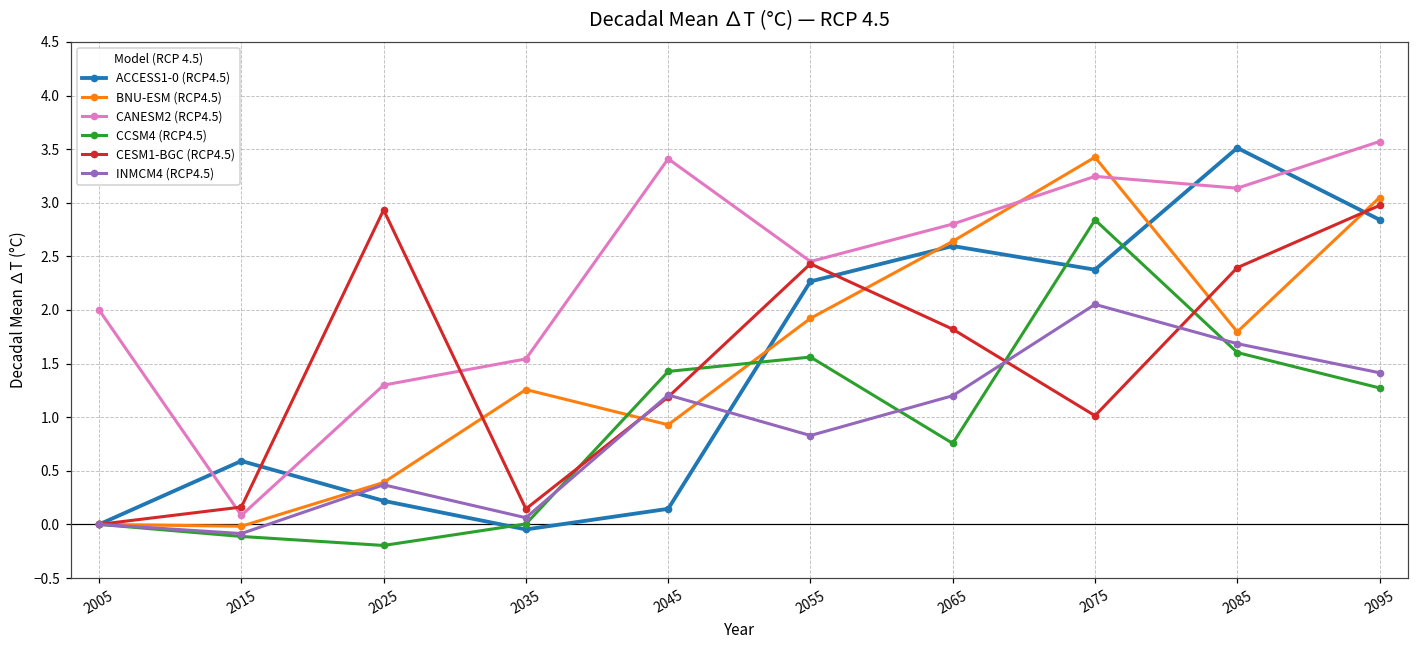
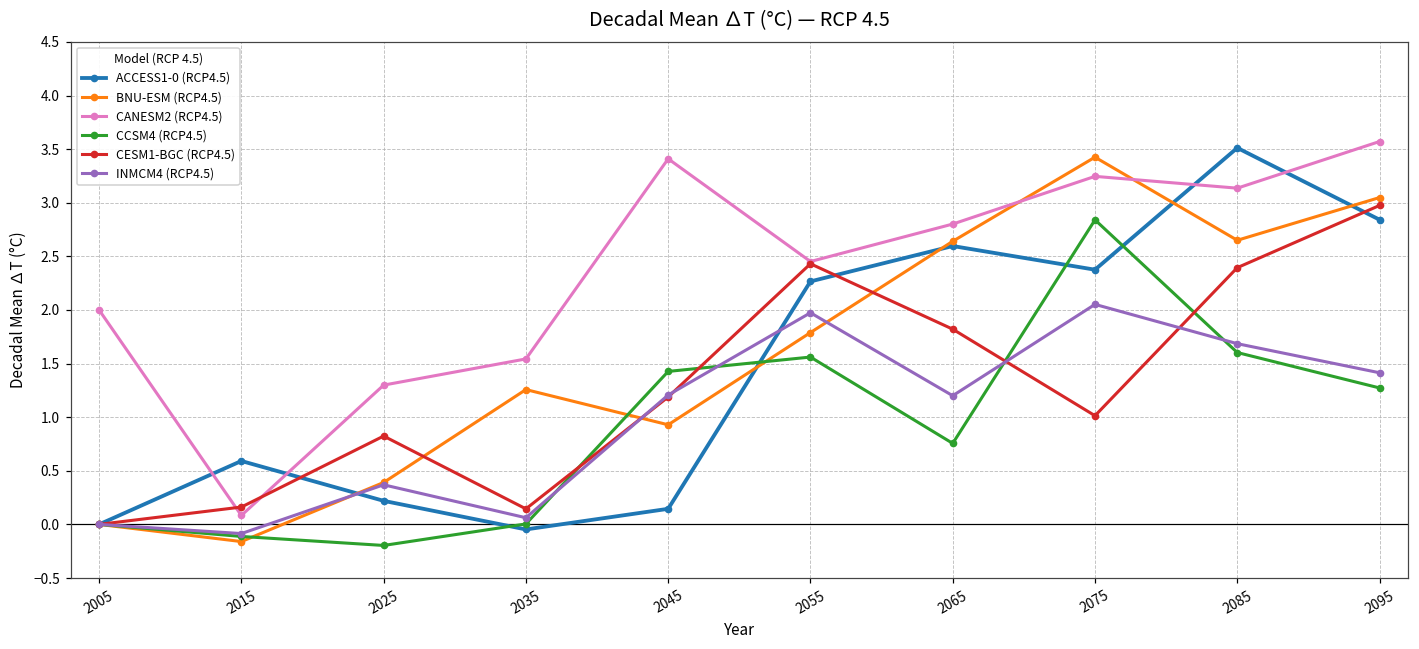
BNU-ESM (RCP4.5), 2015: 0.0 -> -0.2
CESM1-BGC (RCP4.5), 2025: 2.9 -> 0.8
BNU-ESM (RCP4.5), 2055: 1.9 -> 1.8
INMCM4 (RCP4.5), 2055: 0.8 -> 2.0
BNU-ESM (RCP4.5), 2085: 1.8 -> 2.6
